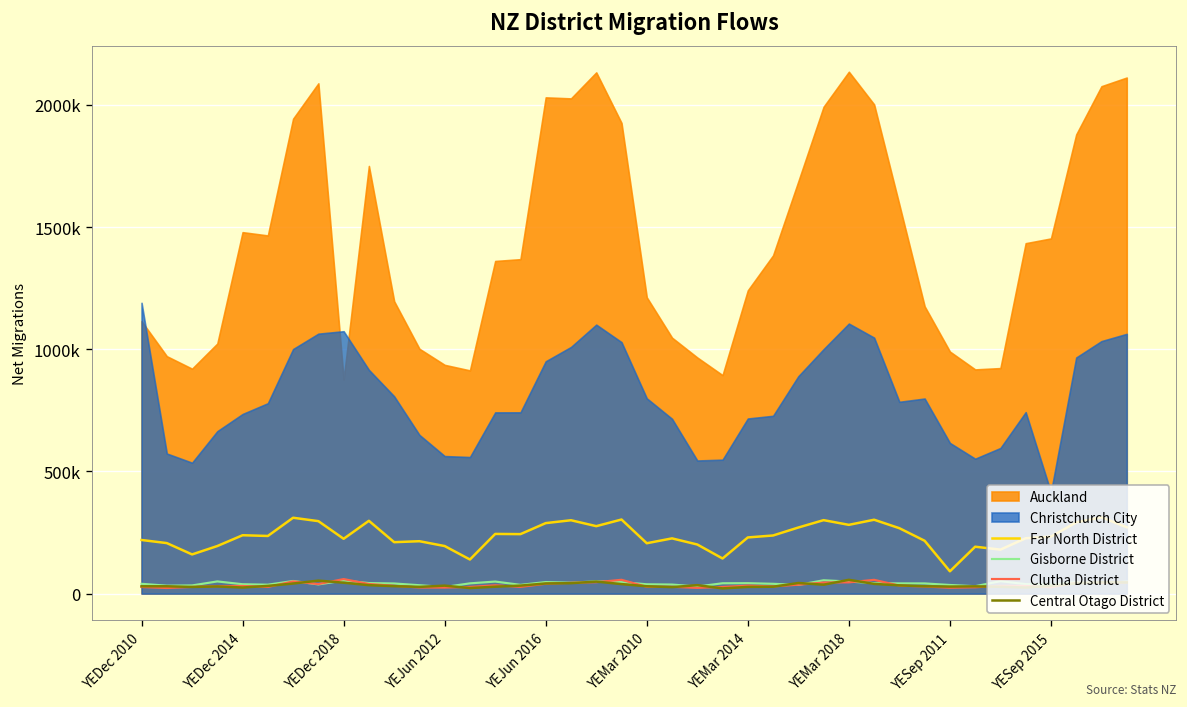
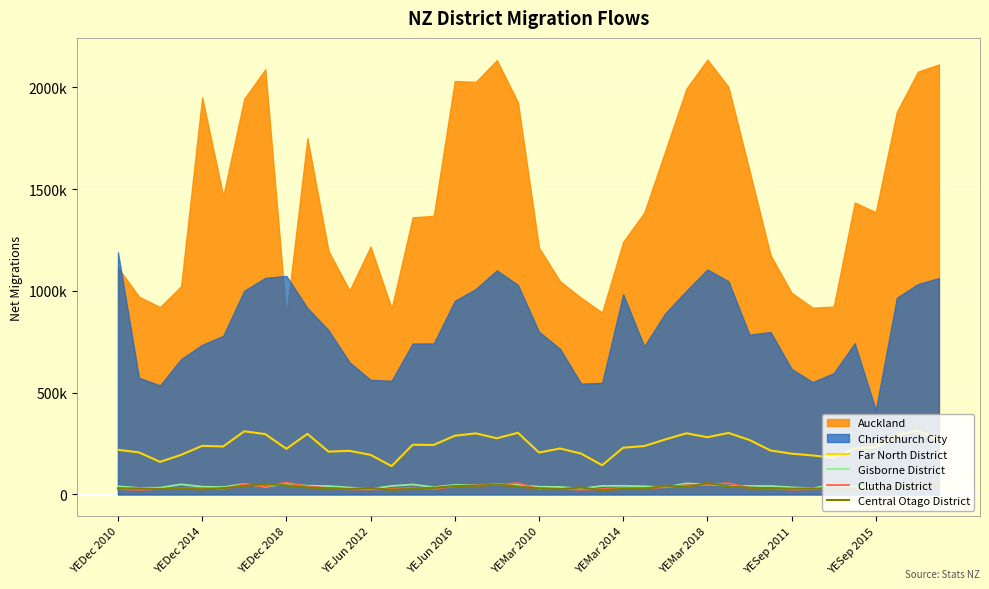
Auckland, YEDec 2014: 1480000 -> 1950000
Auckland, YEJun 2012: 940000 -> 1220000
Christchurch City, YEMar 2014: 720000 -> 980000
Far North District, YESep 2011: 90000 -> 200000
Auckland, YESep 2015: 1450000 -> 1390000
